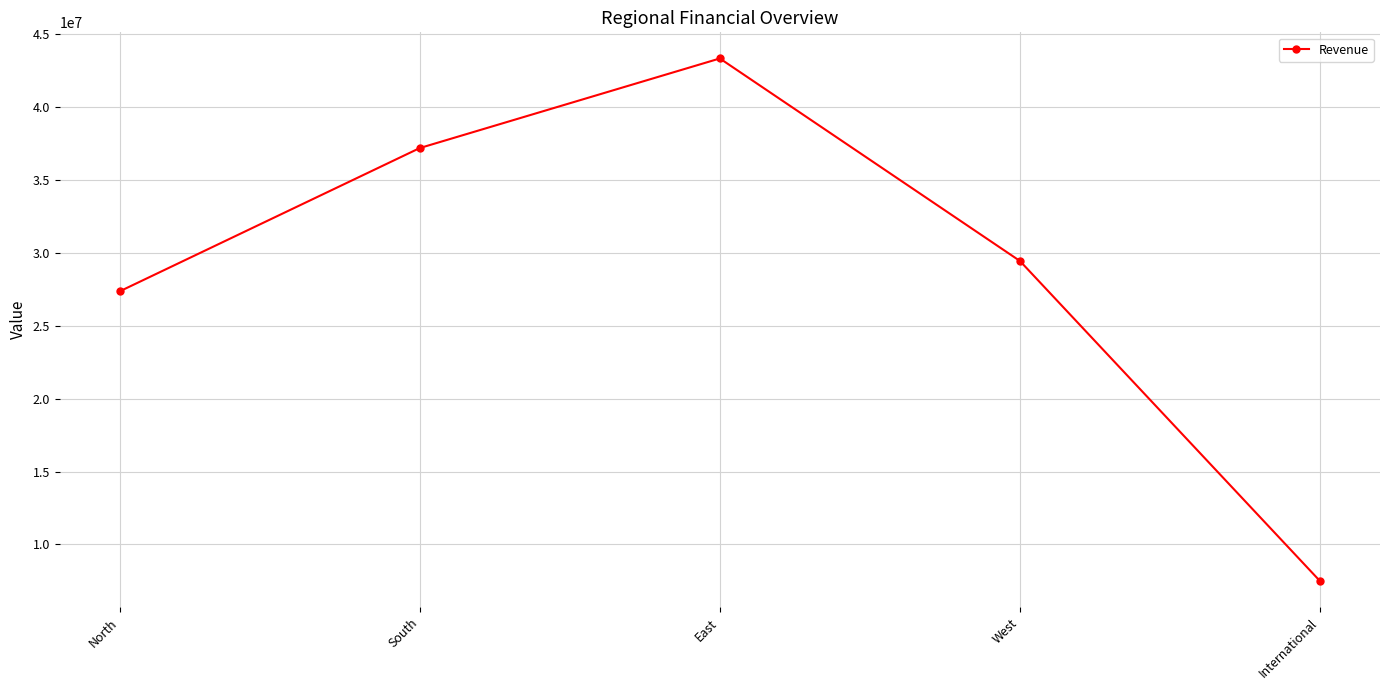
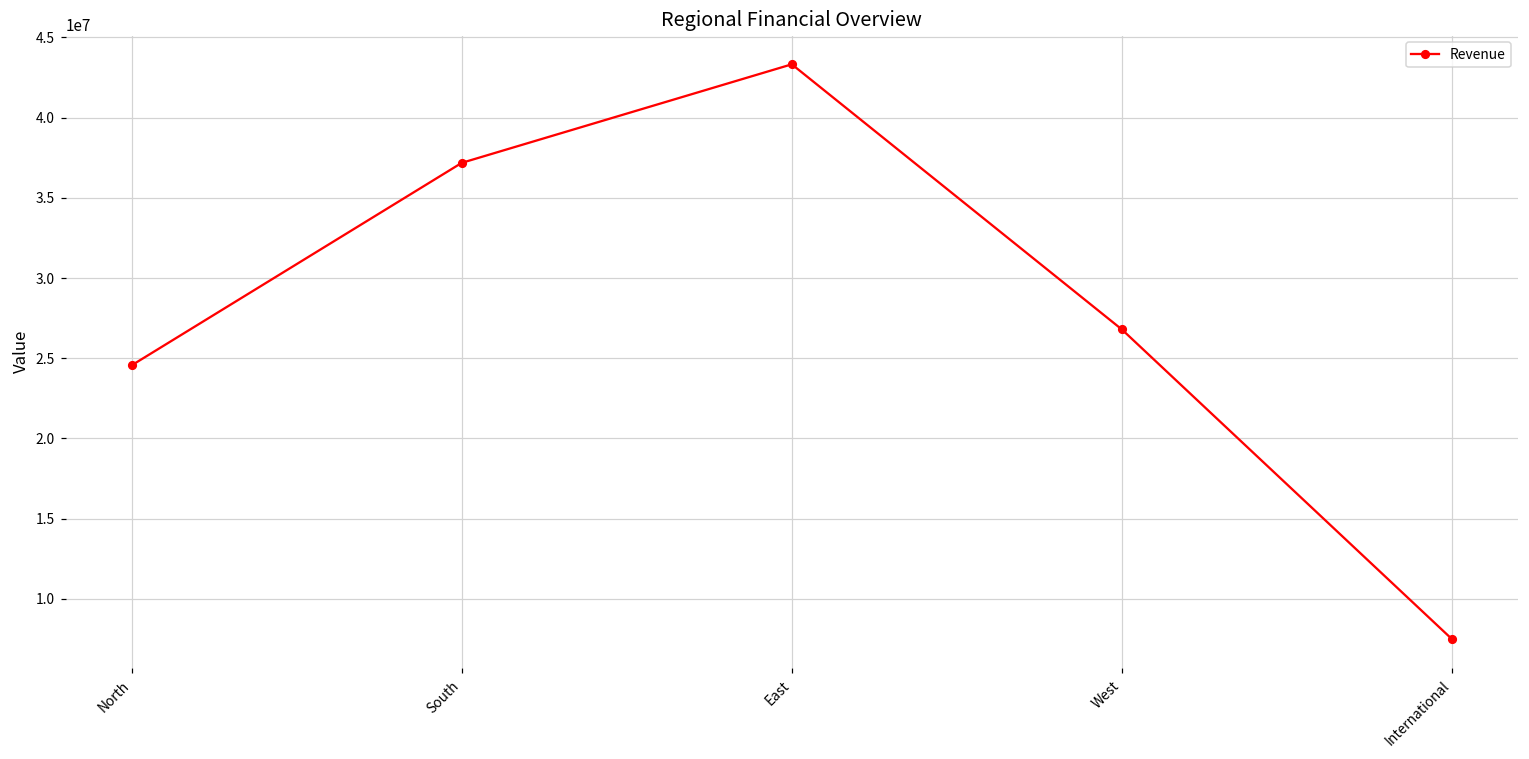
North: 27400000 -> 24600000
West: 29400000 -> 26800000
